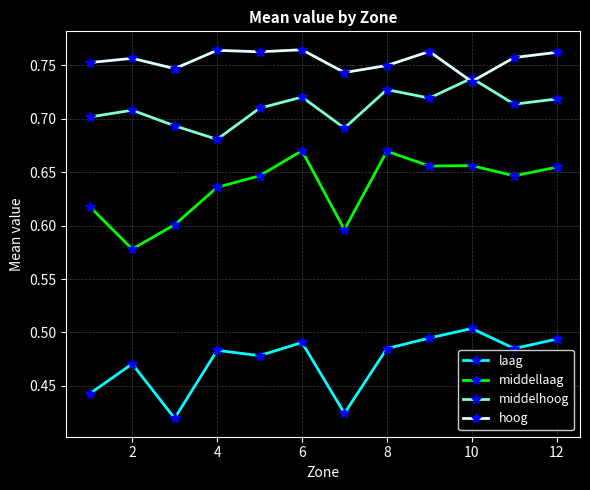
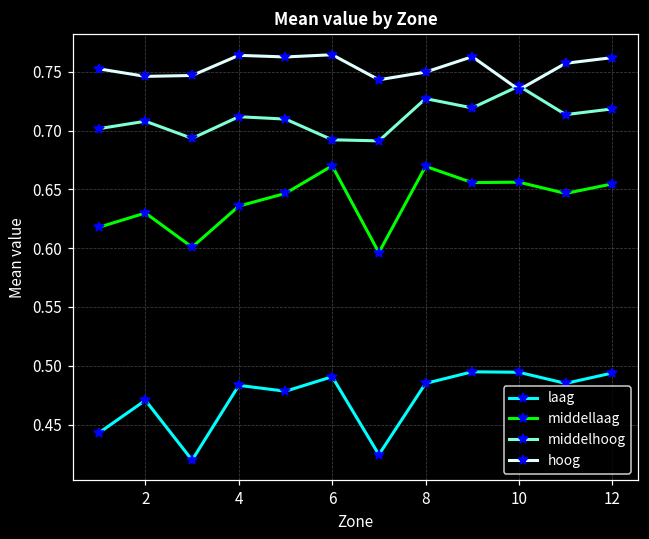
middellaag, 2: 0.578 -> 0.630
hoog, 2: 0.756 -> 0.746
middelhoog, 4: 0.681 -> 0.712
middelhoog, 6: 0.720 -> 0.692
laag, 10: 0.504 -> 0.494
